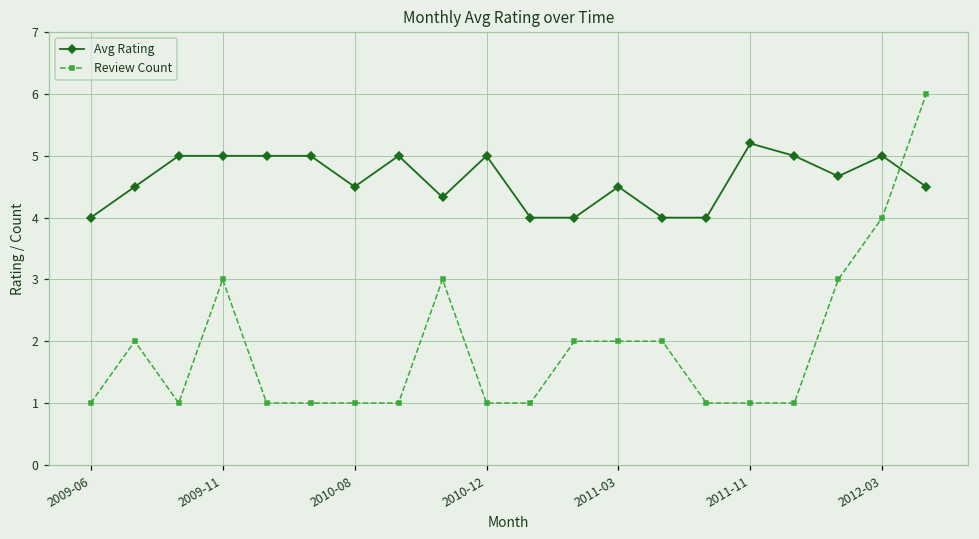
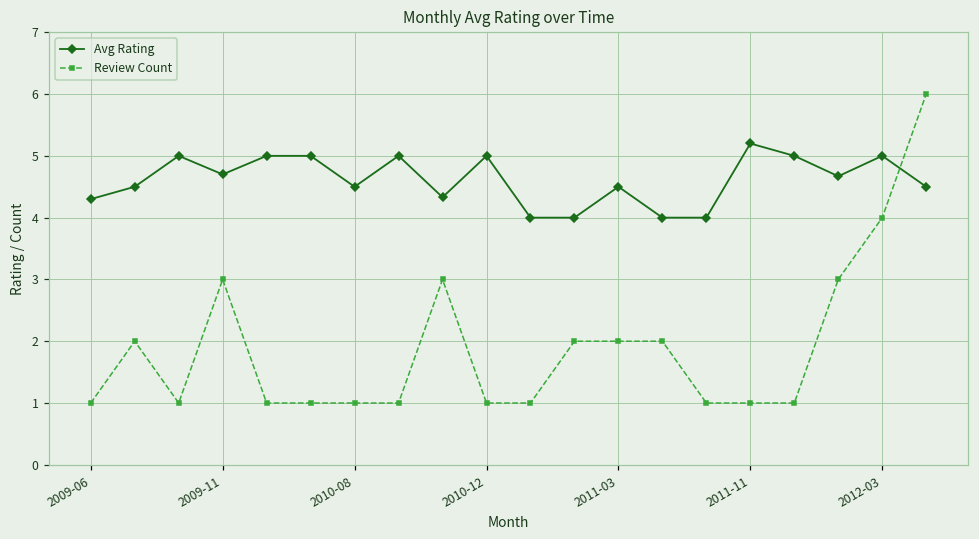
Avg Rating, 2009-06: 4.0 -> 4.3
Avg Rating, 2009-11: 5.0 -> 4.7
